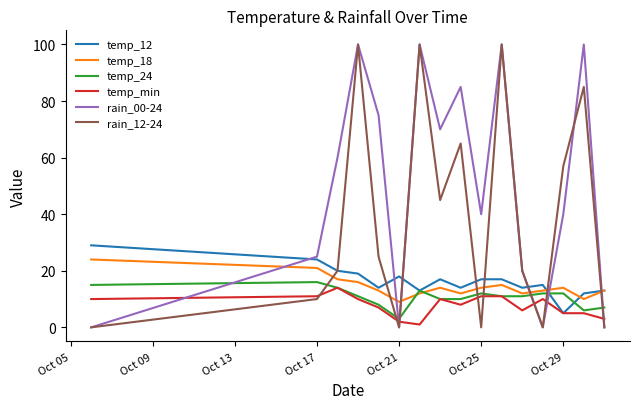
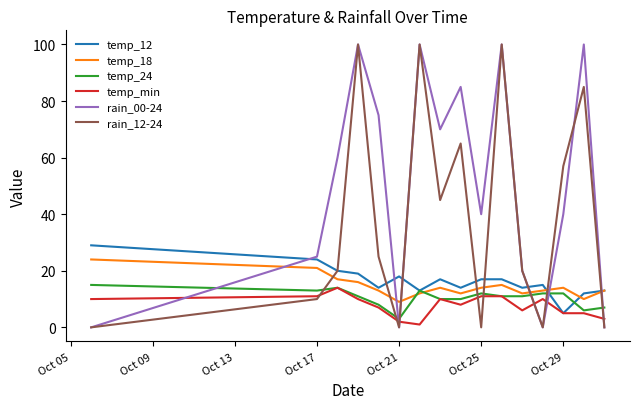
temp_24, Oct 17: 16 -> 13
